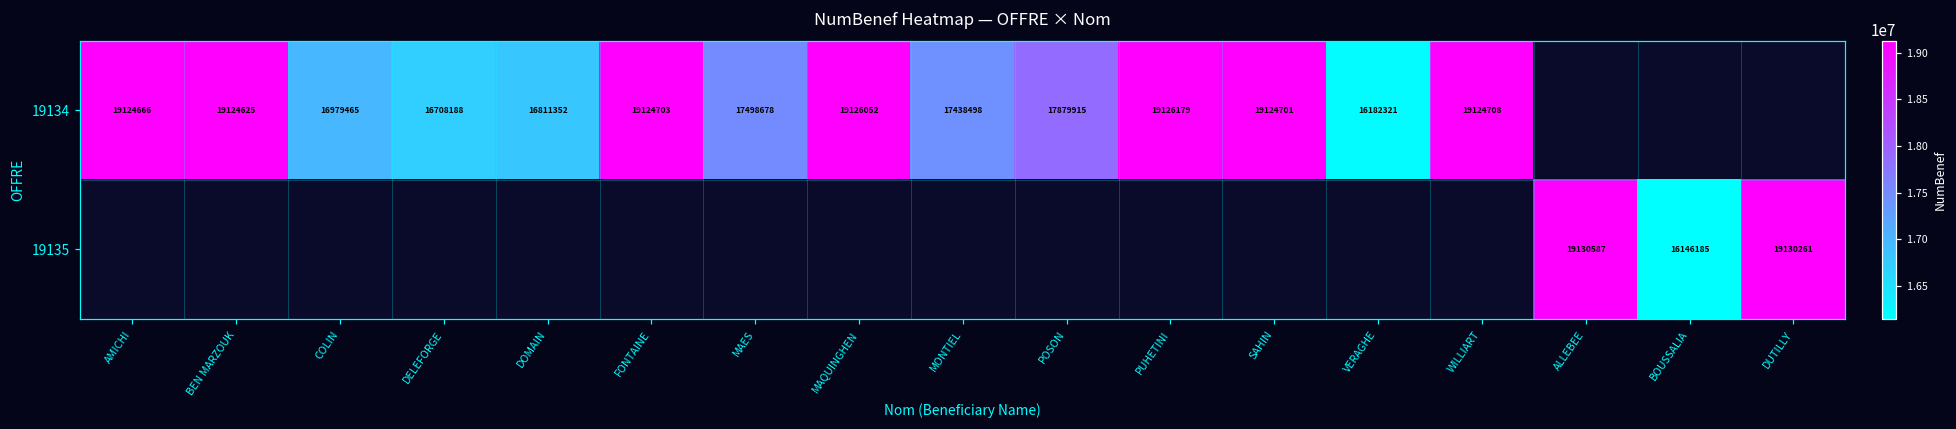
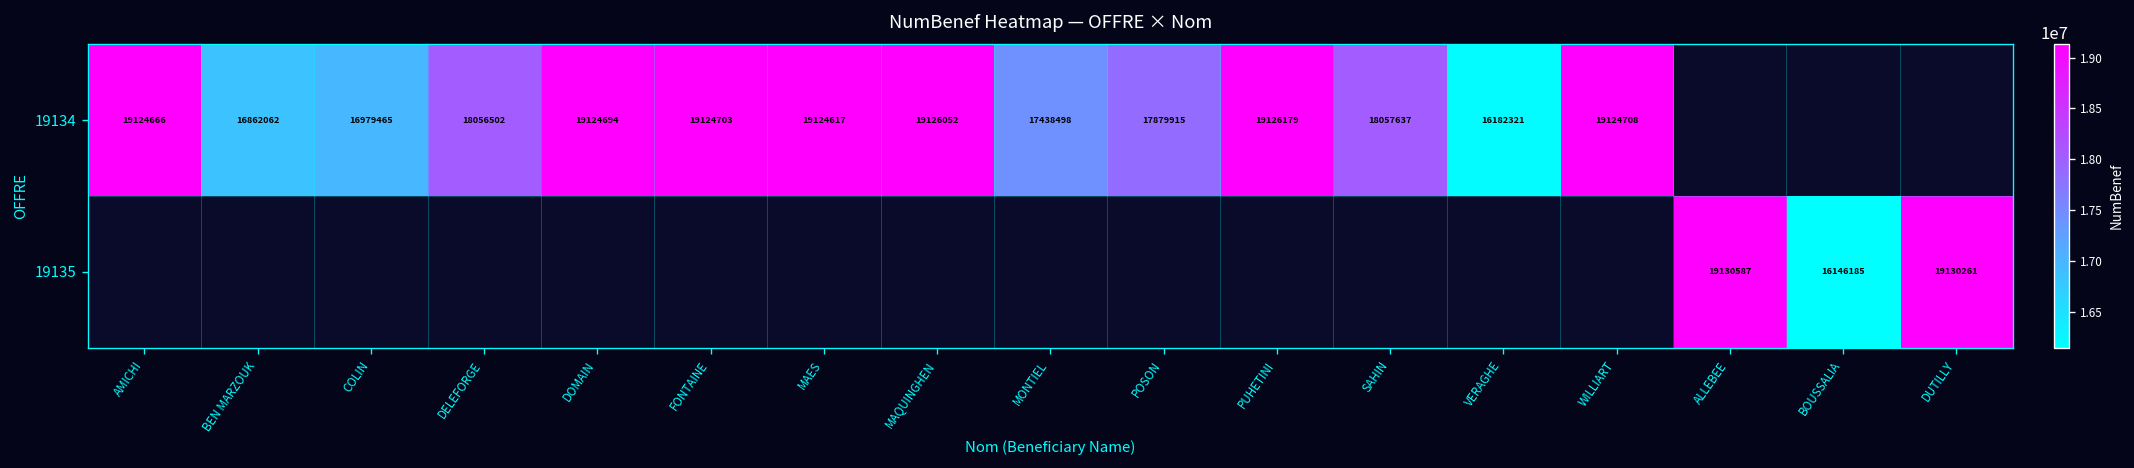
19134, BEN MARZOUK: 19124625 -> 16862062
19134, DELEFORGE: 16708188 -> 18056502
19134, DOMAIN: 16811352 -> 19124694
19134, MAES: 17498678 -> 19124617
19134, SAHIN: 19124701 -> 18057637
